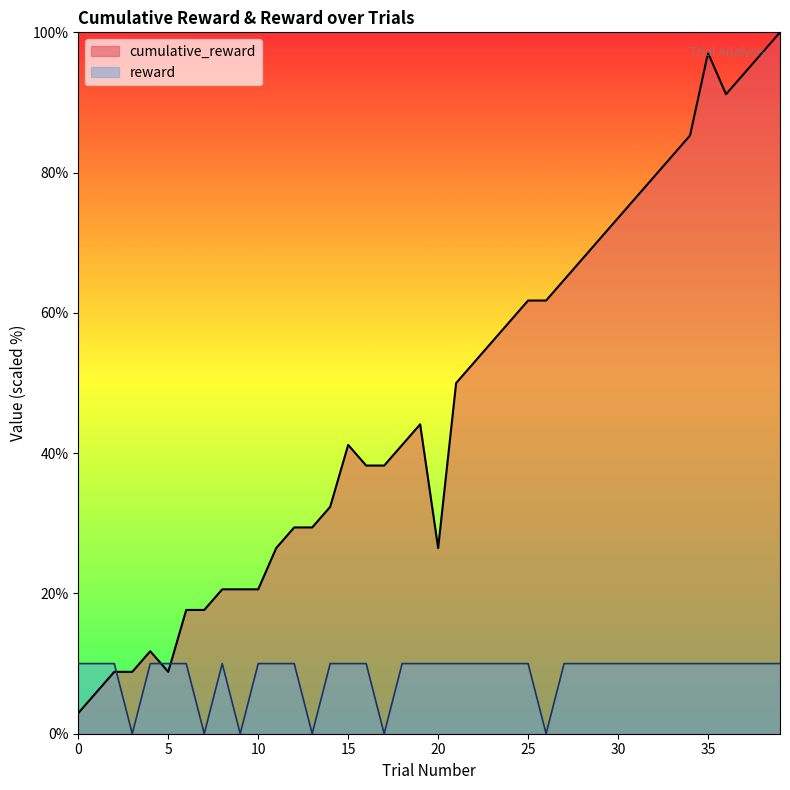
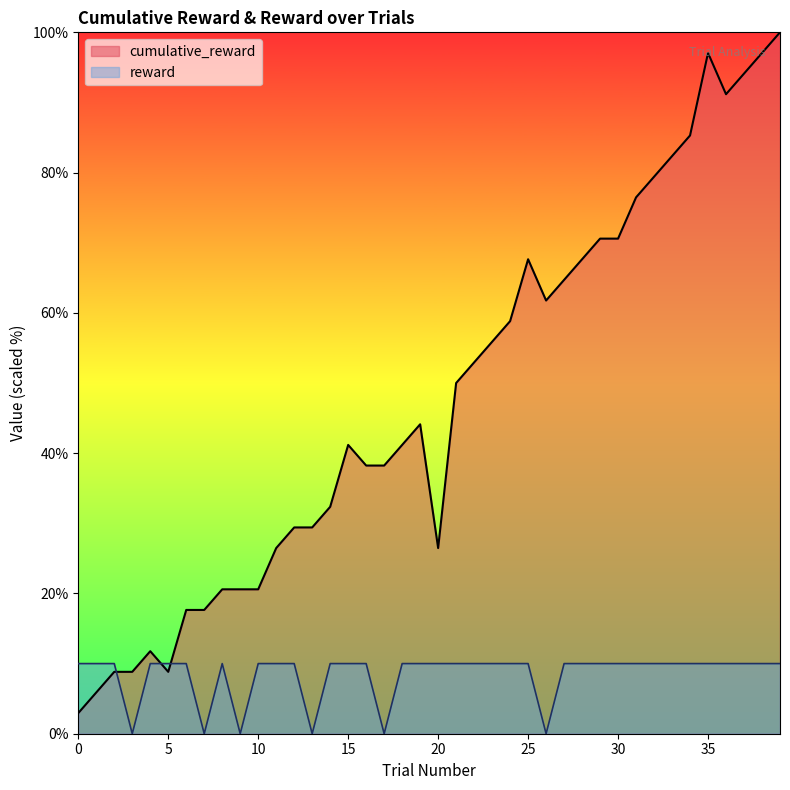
cumulative_reward, 25: 62% -> 68%
cumulative_reward, 30: 74% -> 71%
